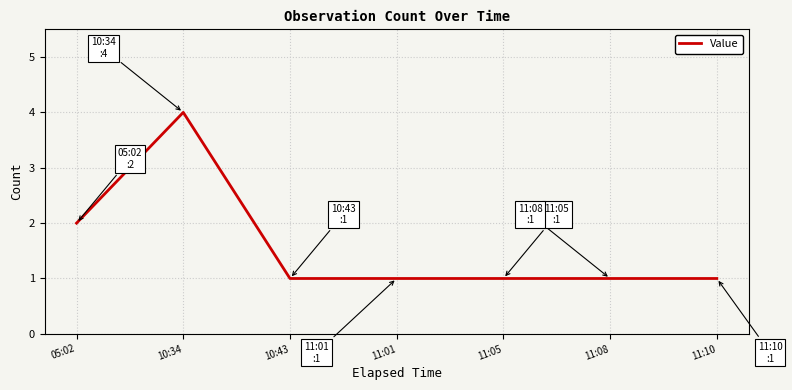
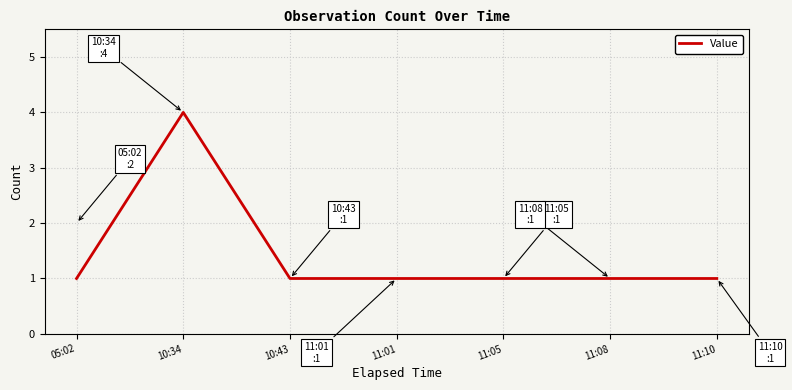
05:02: 2 -> 1
